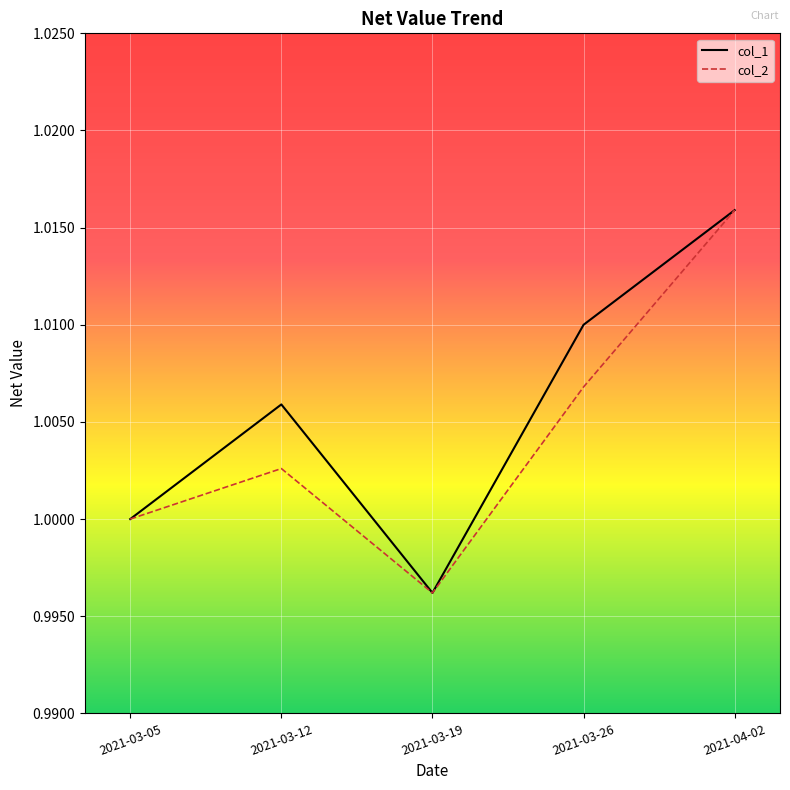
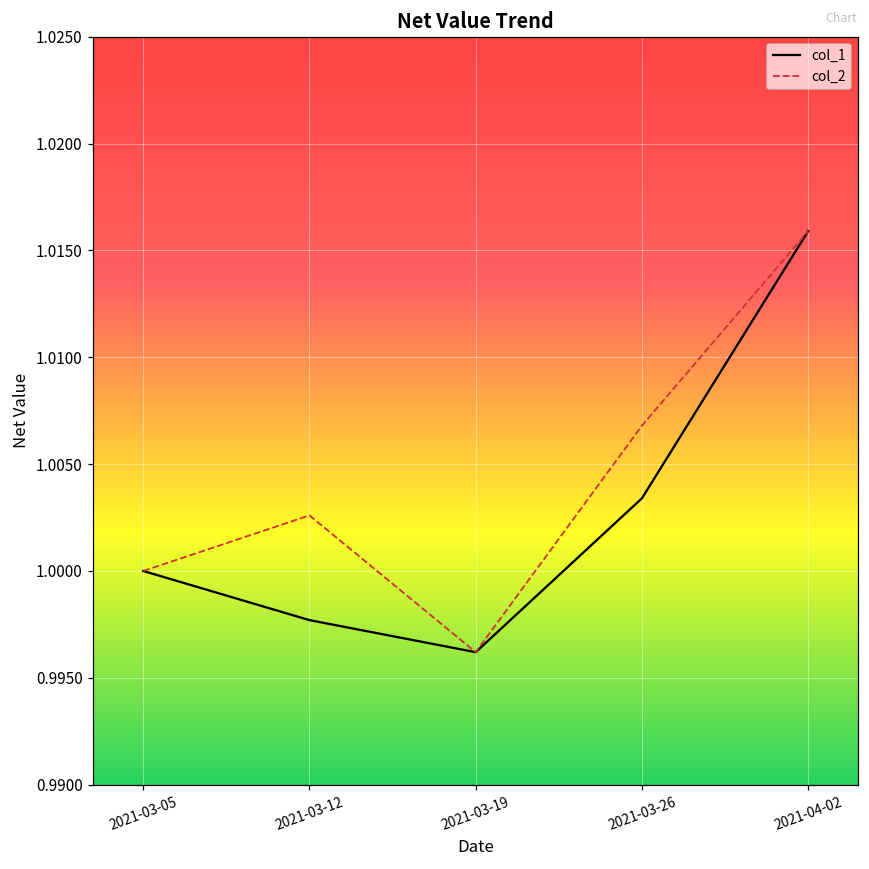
col_1, 2021-03-12: 1.0059 -> 0.9977
col_1, 2021-03-26: 1.0100 -> 1.0034
